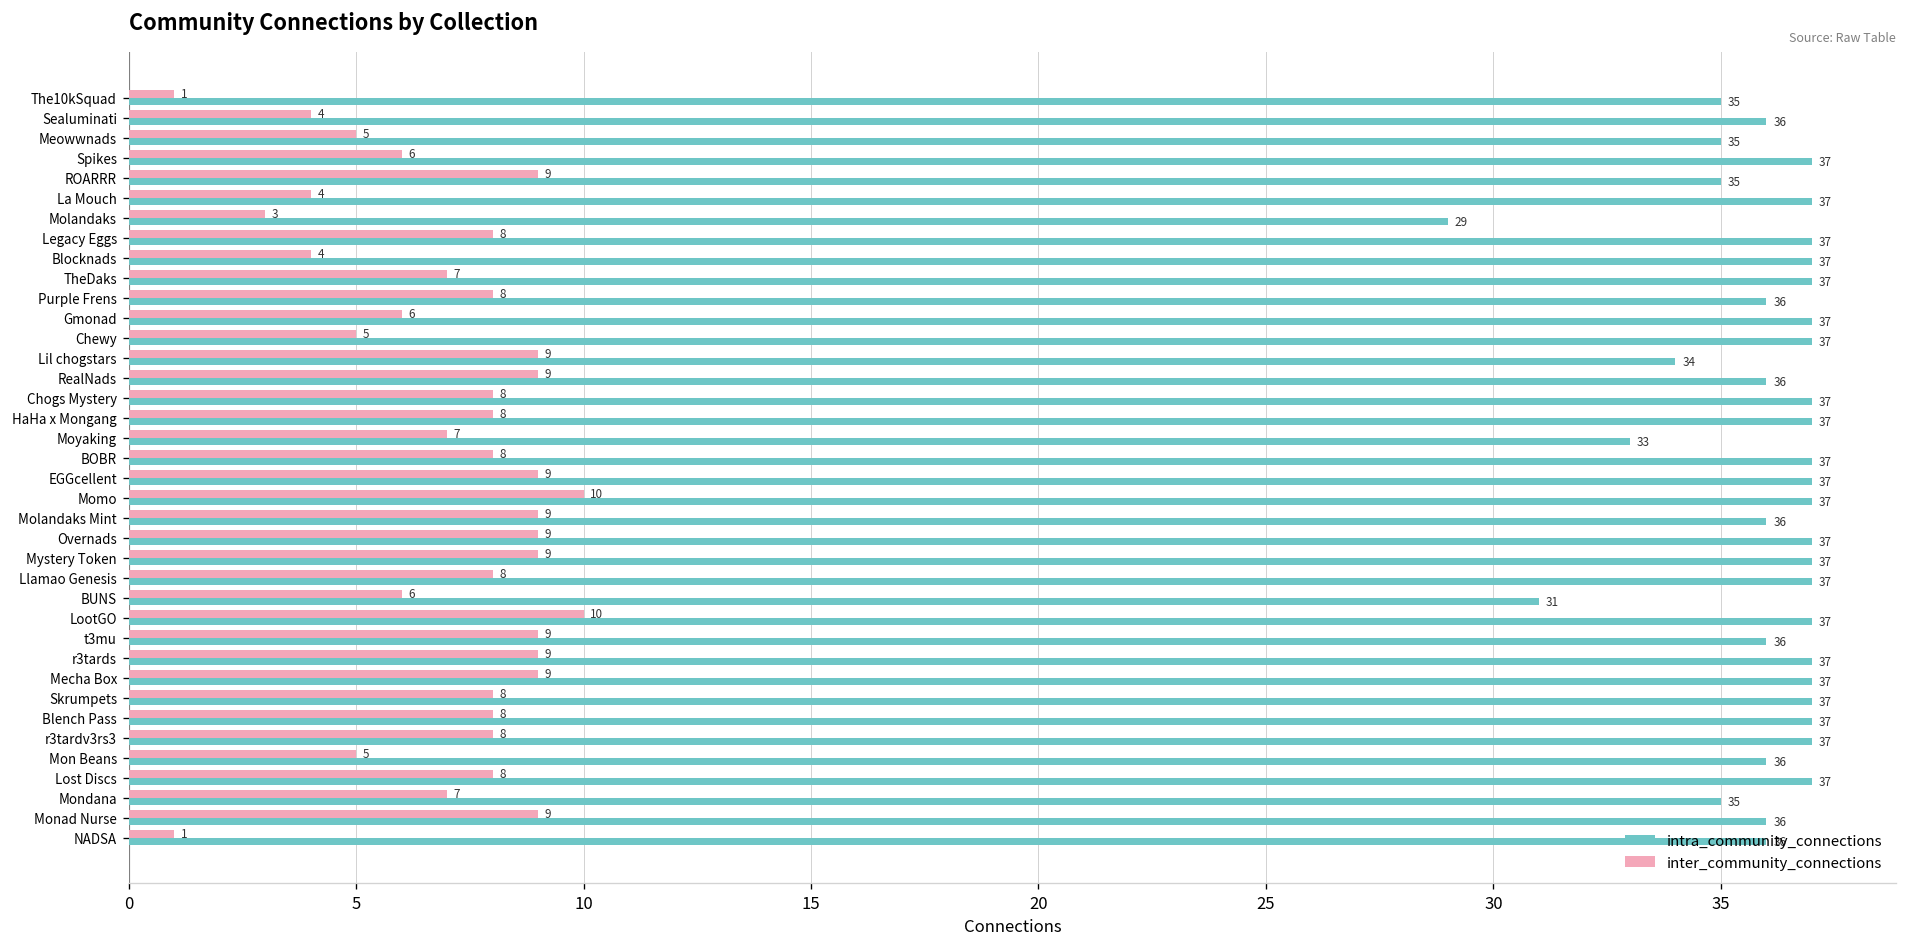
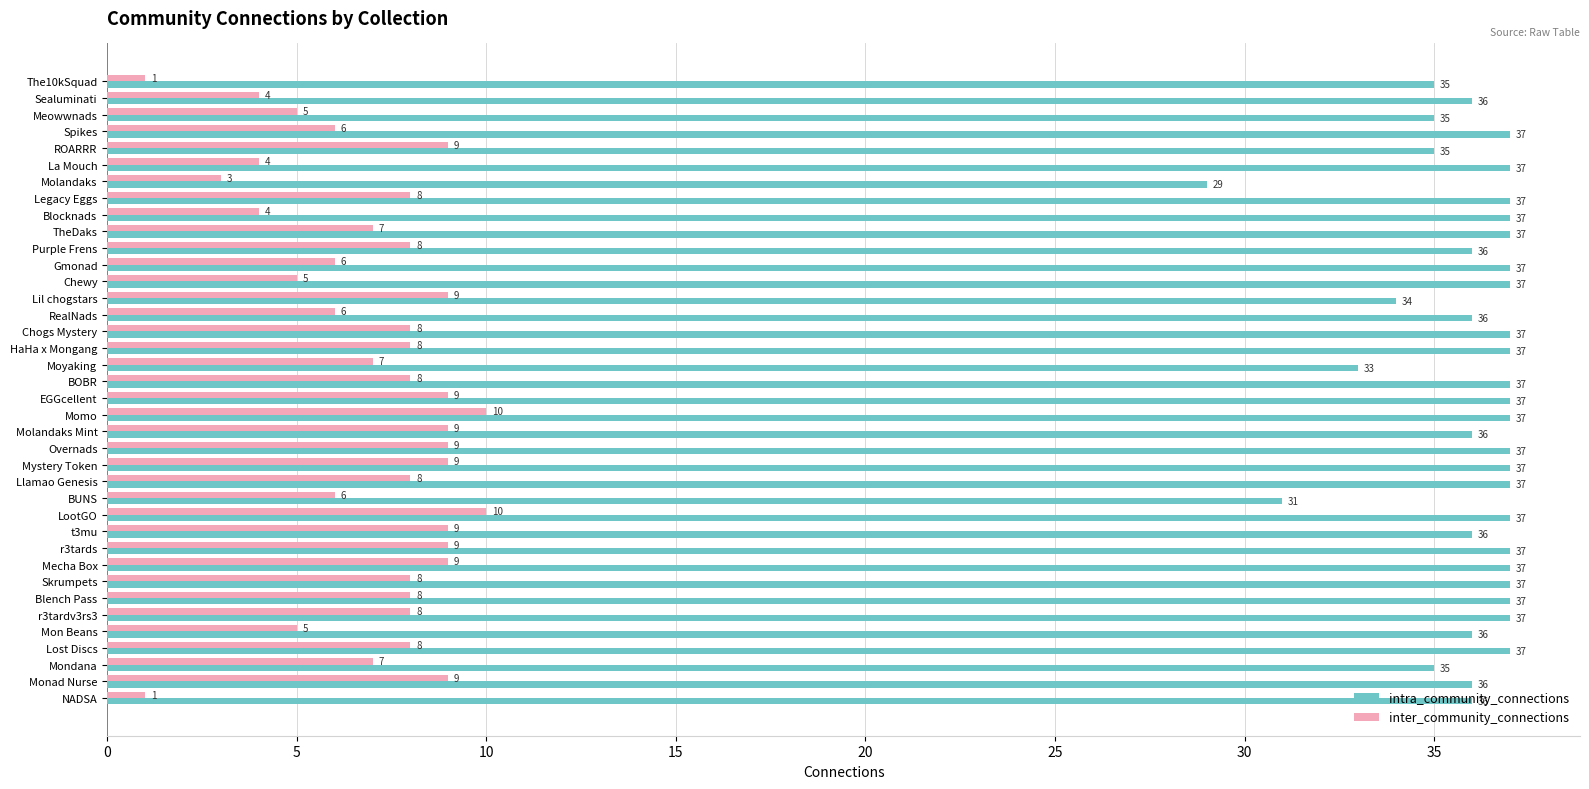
inter_community_connections, RealNads: 9 -> 6
